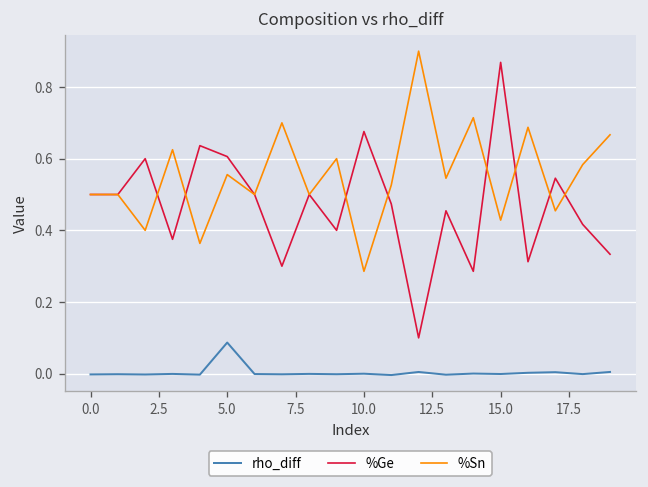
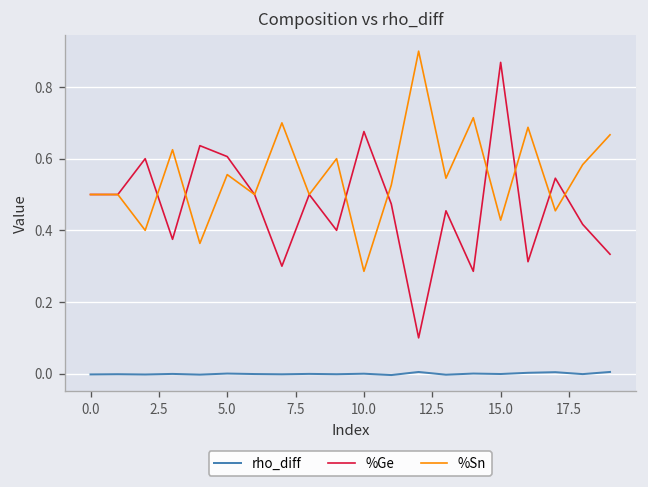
rho_diff, 5.0: 0.09 -> 0.00
